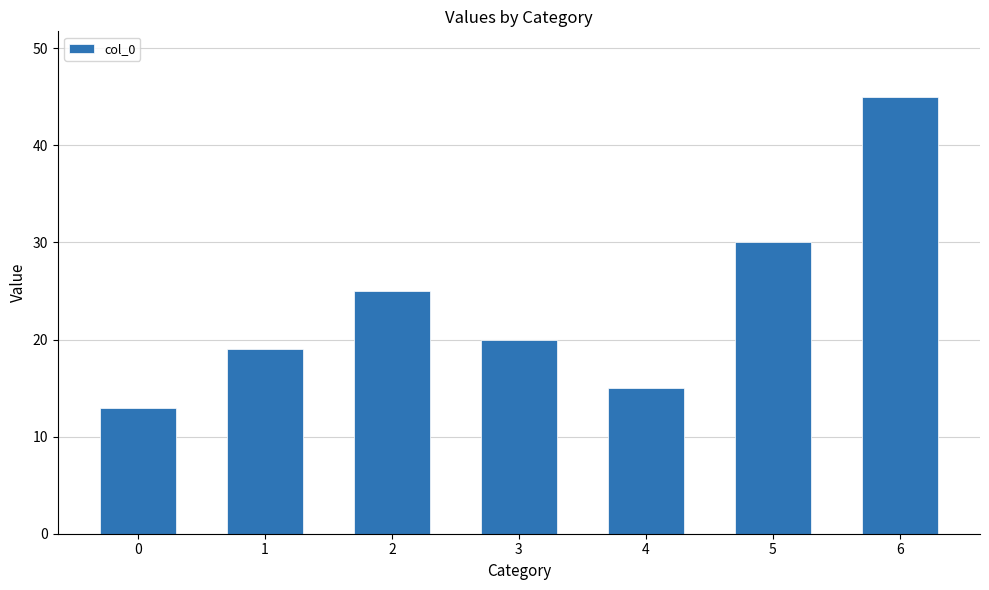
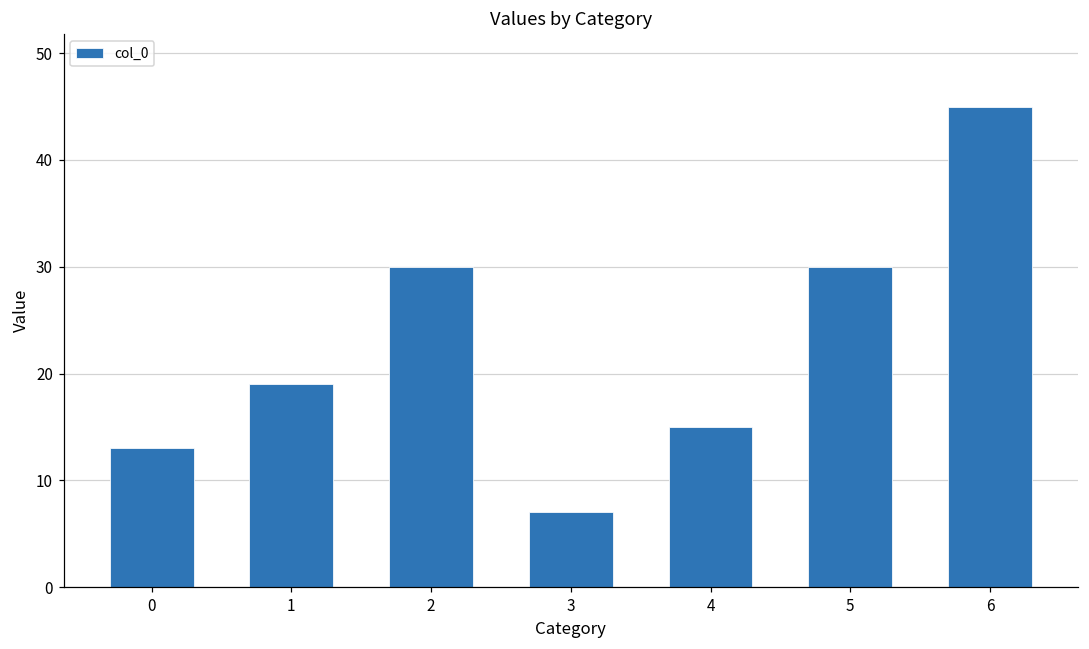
2: 25 -> 30
3: 20 -> 7
